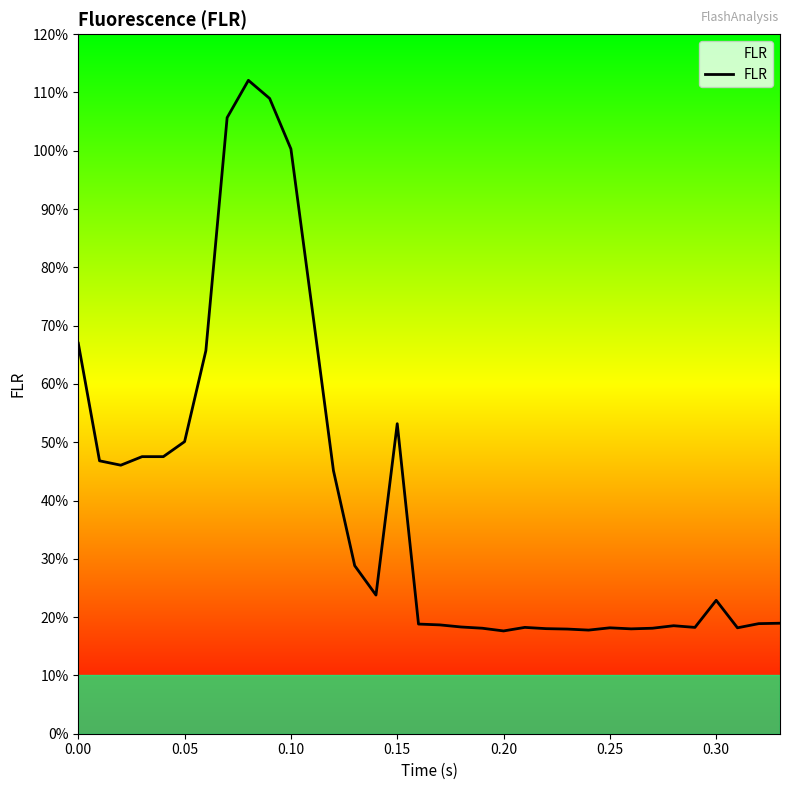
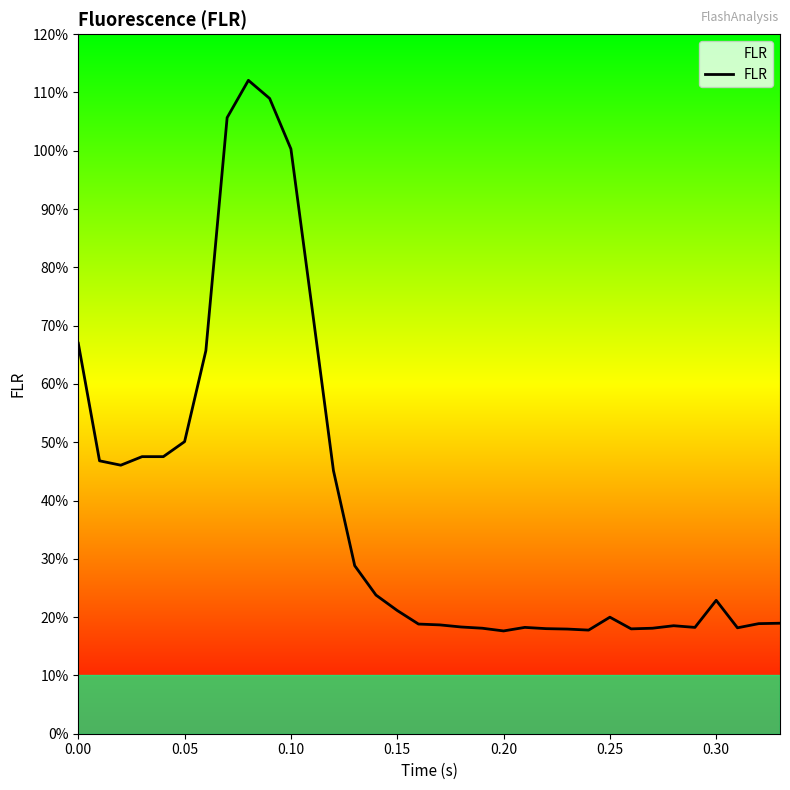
0.15: 53% -> 21%
0.25: 18% -> 20%
